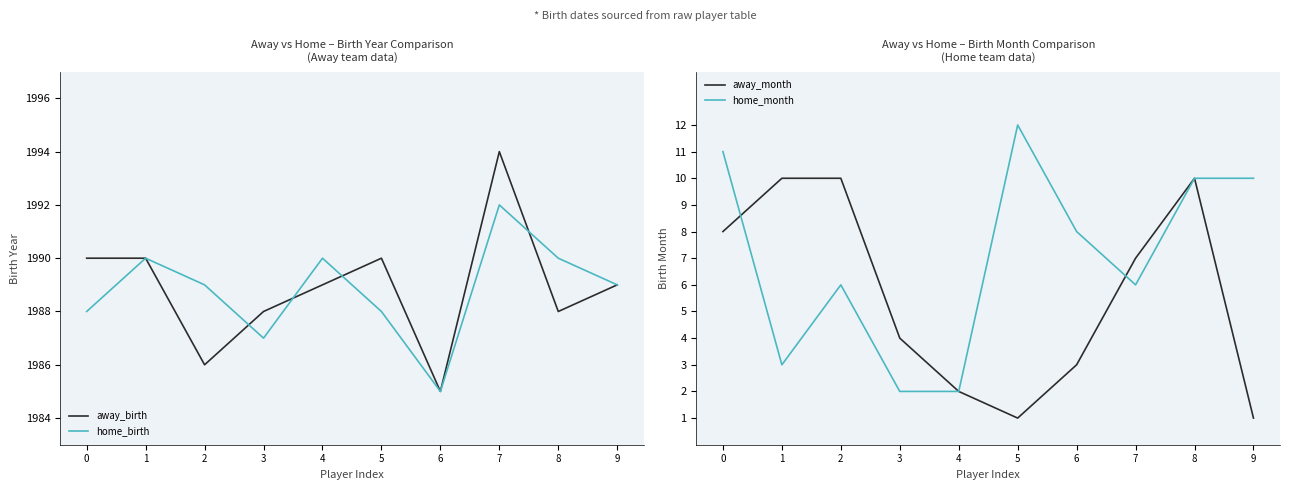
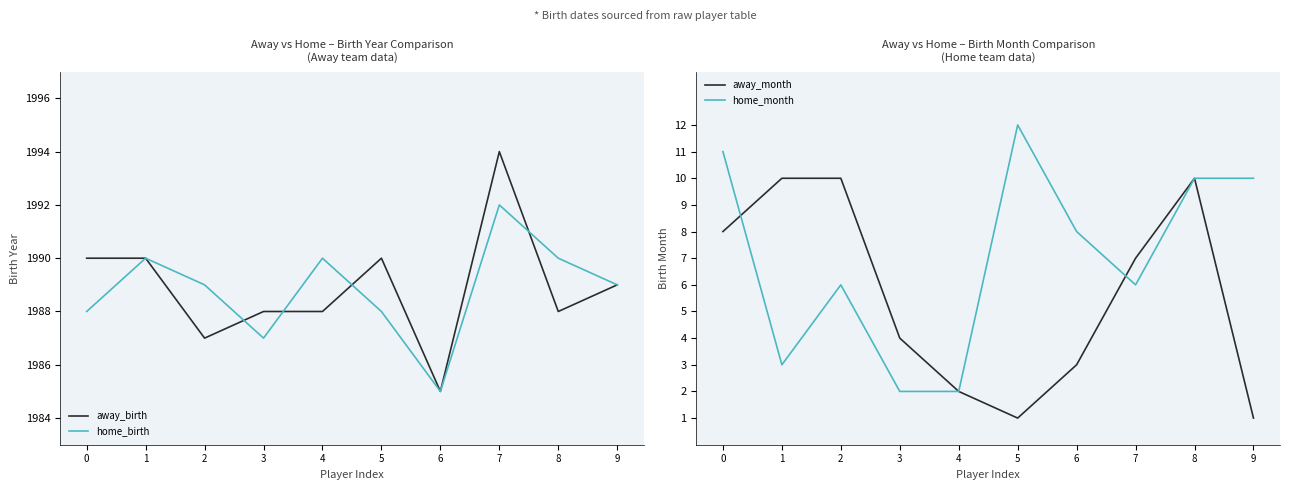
Away vs Home – Birth Year Comparison (Away team data), away_birth, 2: 1986 -> 1987
Away vs Home – Birth Year Comparison (Away team data), away_birth, 4: 1989 -> 1988
